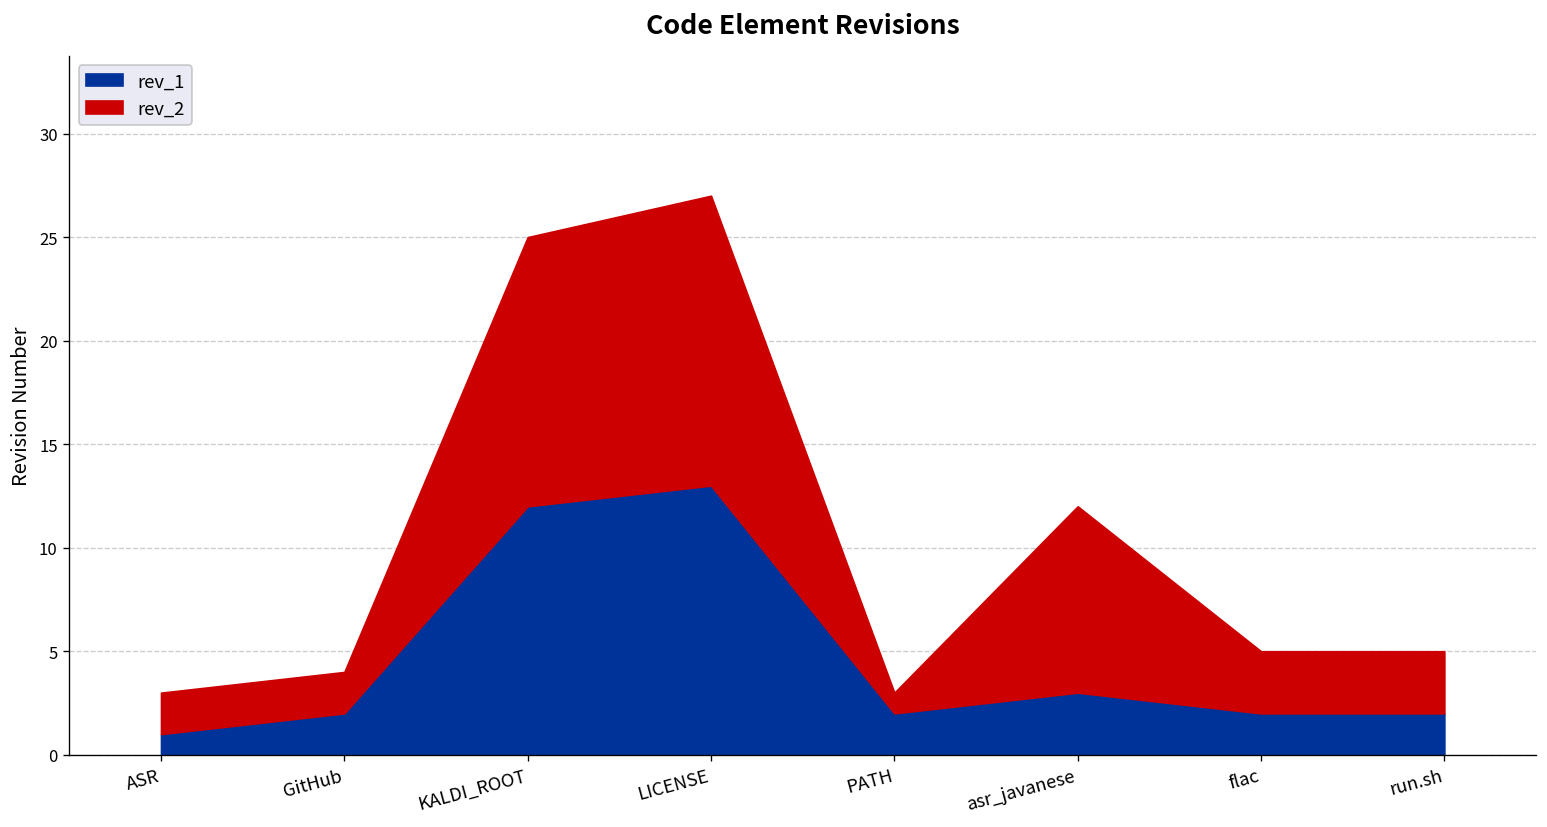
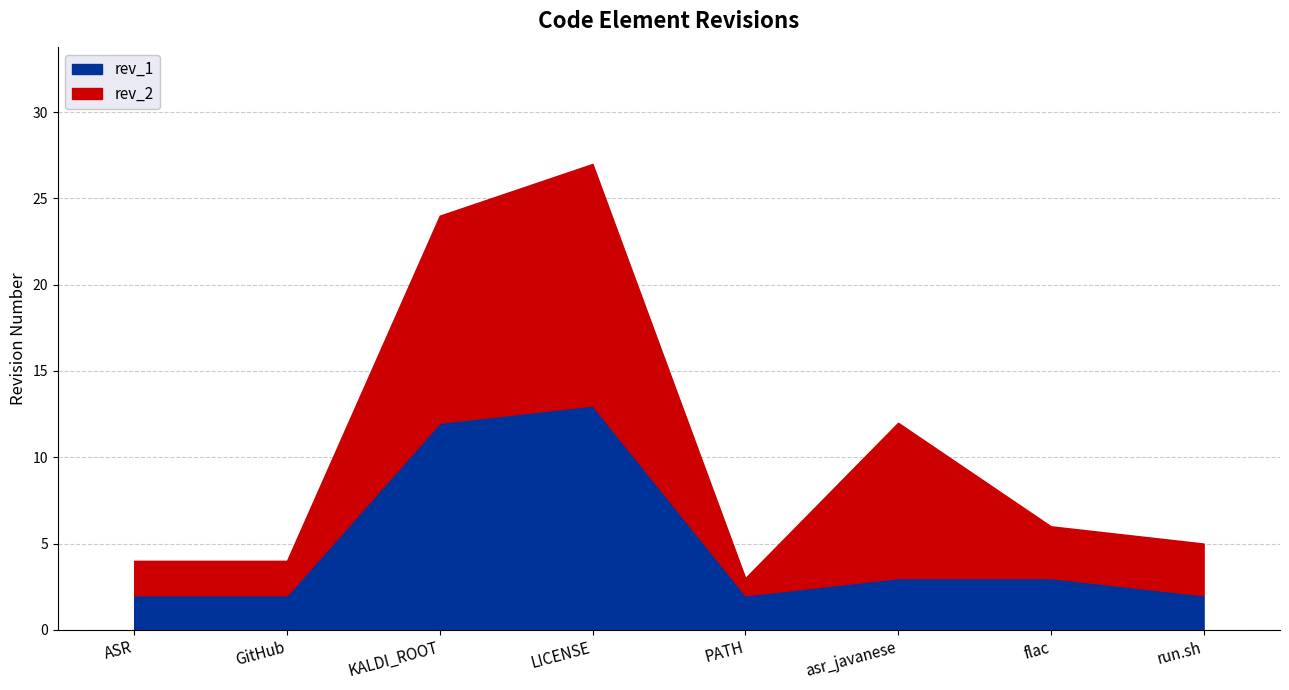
rev_1, ASR: 1 -> 2
rev_2, KALDI_ROOT: 13 -> 12
rev_1, flac: 2 -> 3
